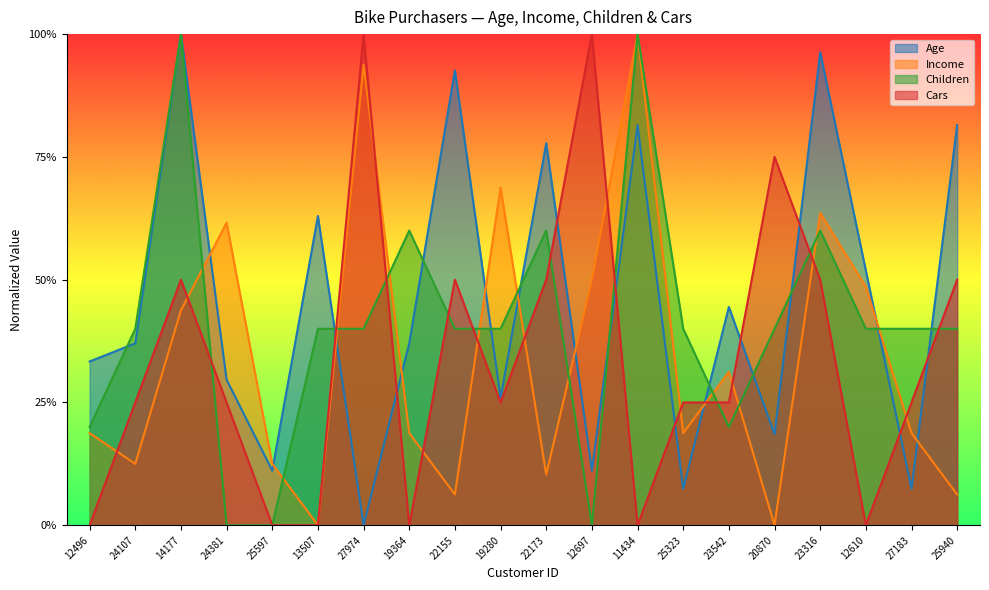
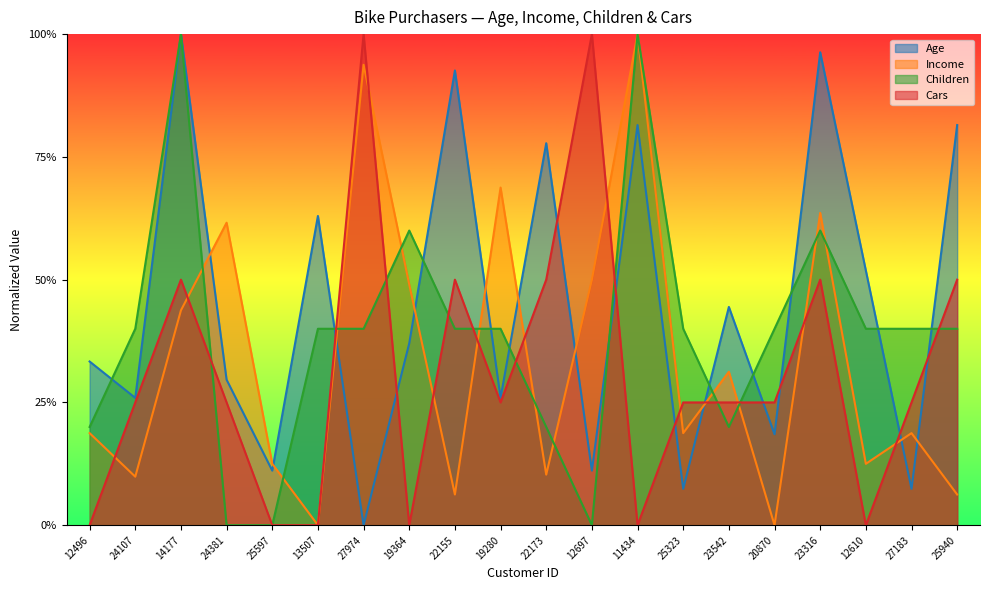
Age, 24107: 37% -> 26%
Income, 24107: 13% -> 10%
Income, 19364: 19% -> 49%
Children, 22173: 60% -> 20%
Cars, 20870: 75% -> 25%
Income, 12610: 49% -> 13%
